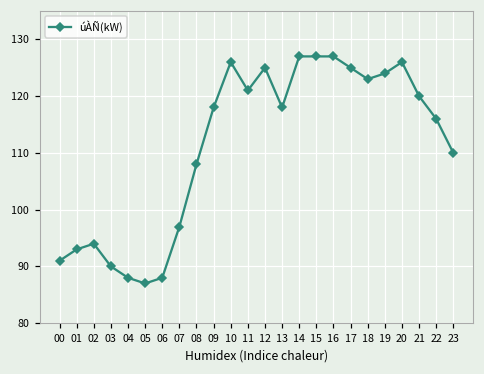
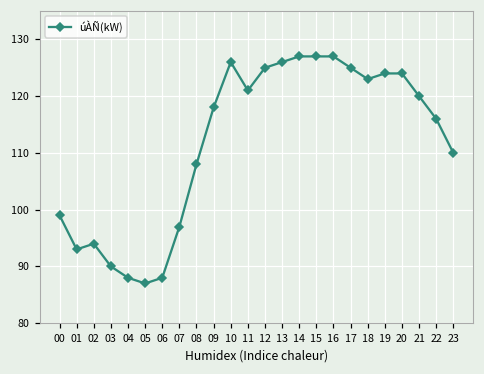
00: 91 -> 99
13: 118 -> 126
20: 126 -> 124
